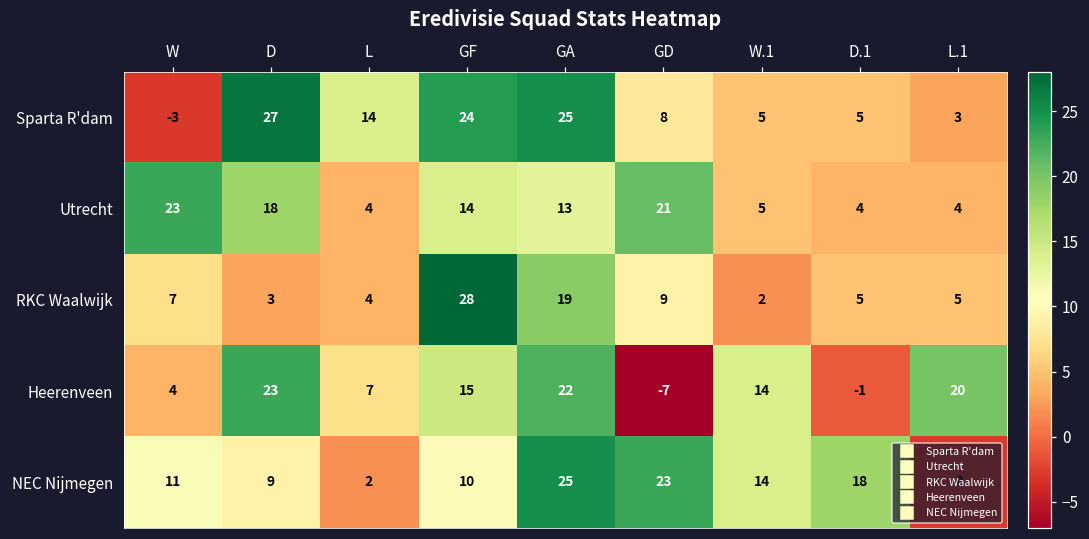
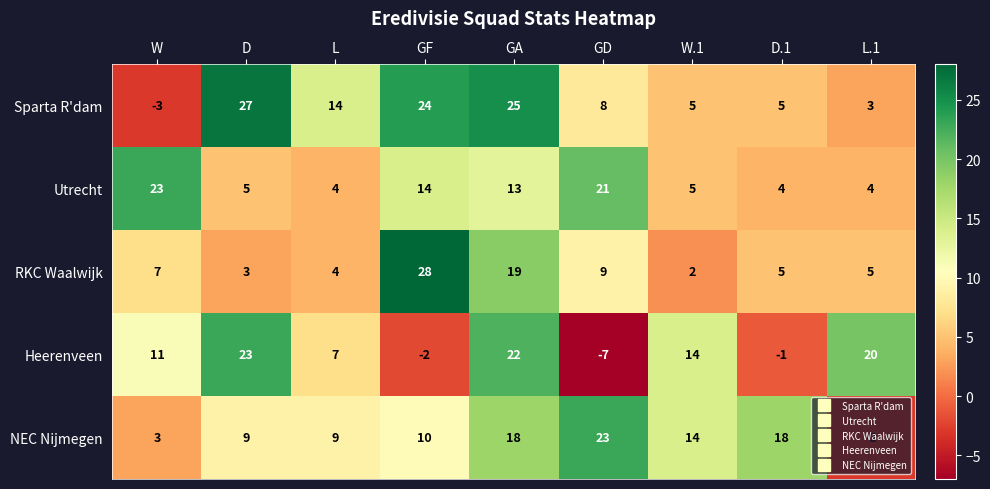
Utrecht, D: 18 -> 5
Heerenveen, W: 4 -> 11
Heerenveen, GF: 15 -> -2
NEC Nijmegen, W: 11 -> 3
NEC Nijmegen, L: 2 -> 9
NEC Nijmegen, GA: 25 -> 18
